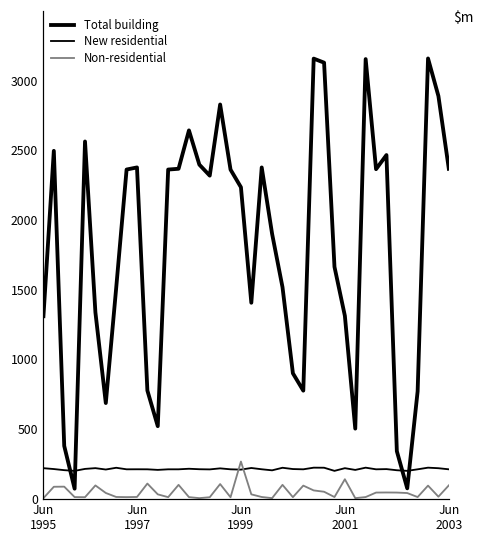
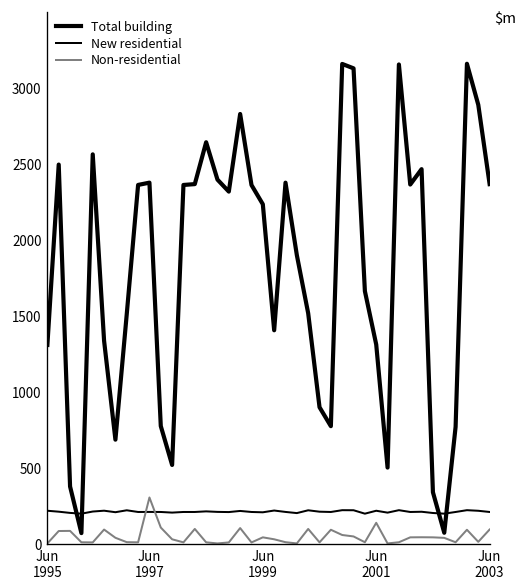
Non-residential, Jun 1997: 10 -> 310
Non-residential, Jun 1999: 270 -> 50
